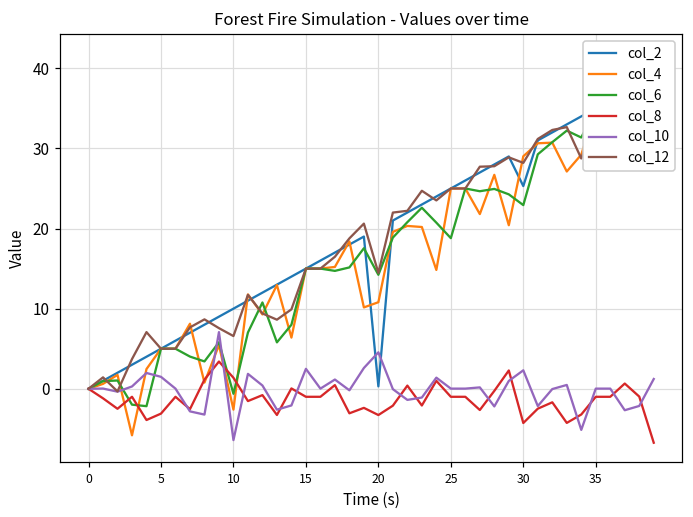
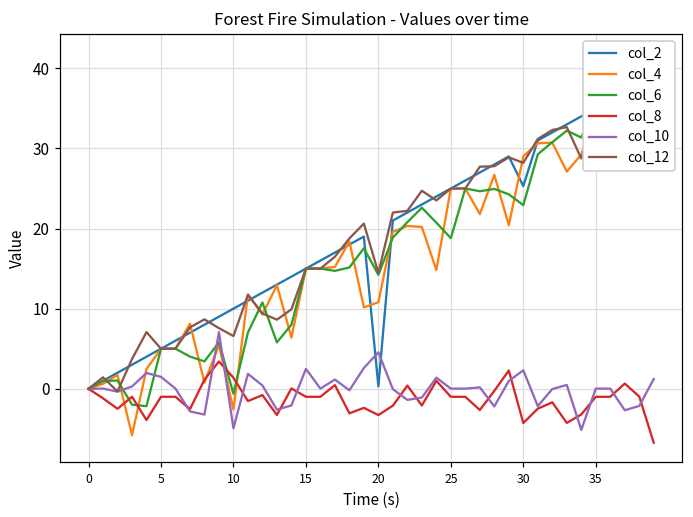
col_8, 5: -3 -> -1
col_10, 10: -6 -> -5
